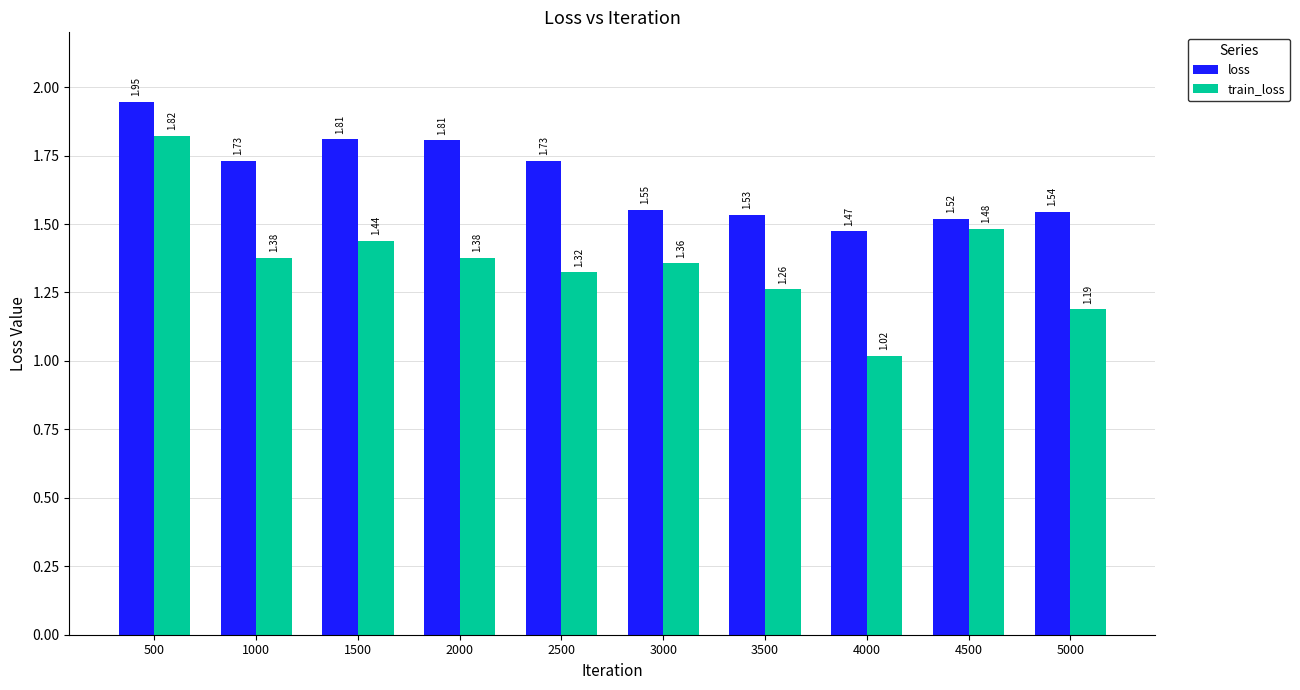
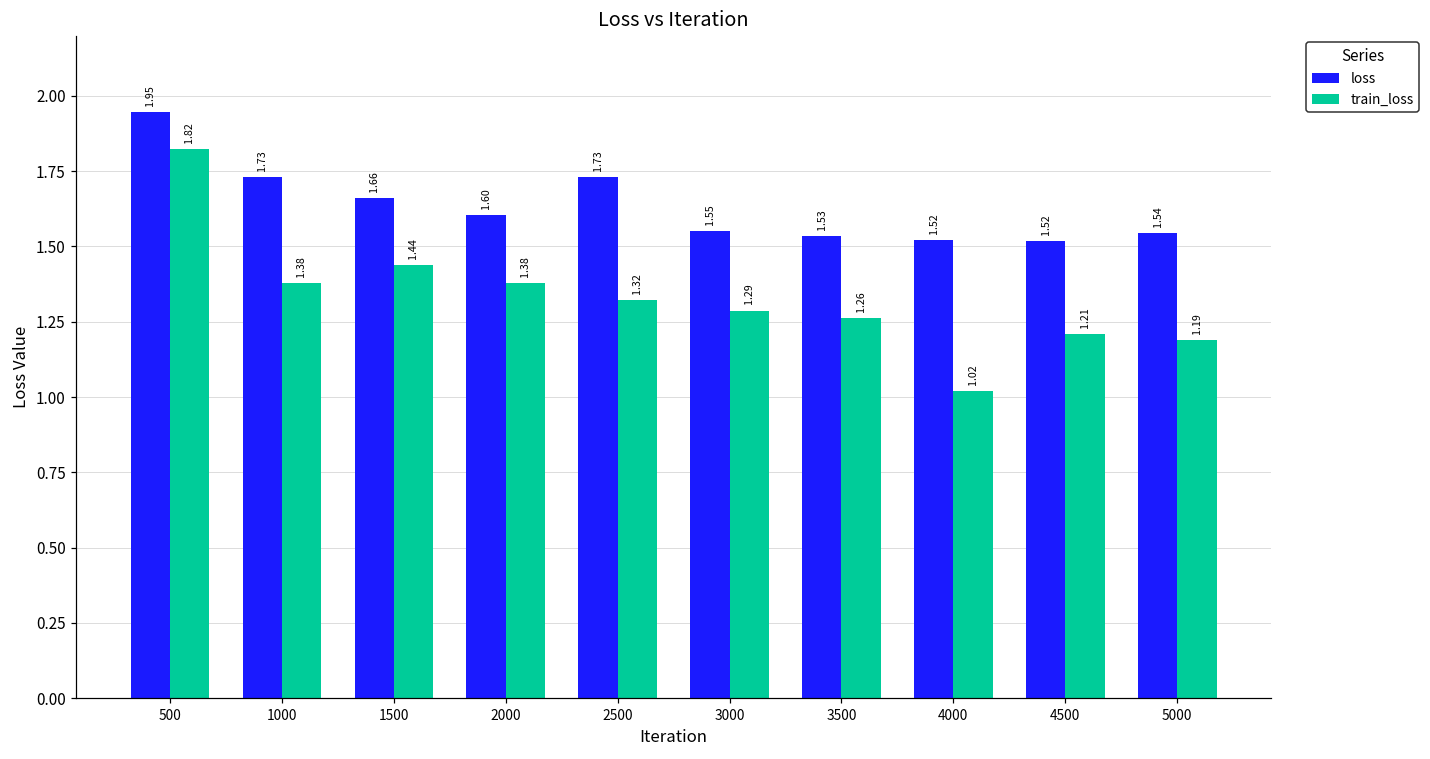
loss, 1500: 1.81 -> 1.66
loss, 2000: 1.81 -> 1.60
train_loss, 3000: 1.36 -> 1.29
loss, 4000: 1.47 -> 1.52
train_loss, 4500: 1.48 -> 1.21
